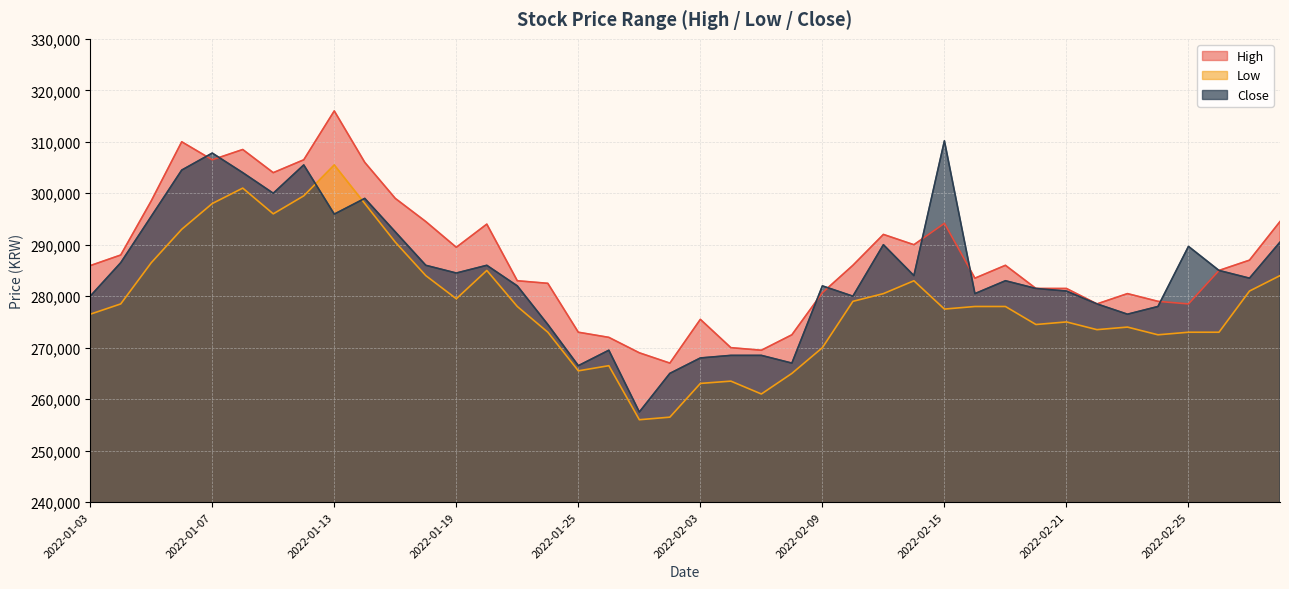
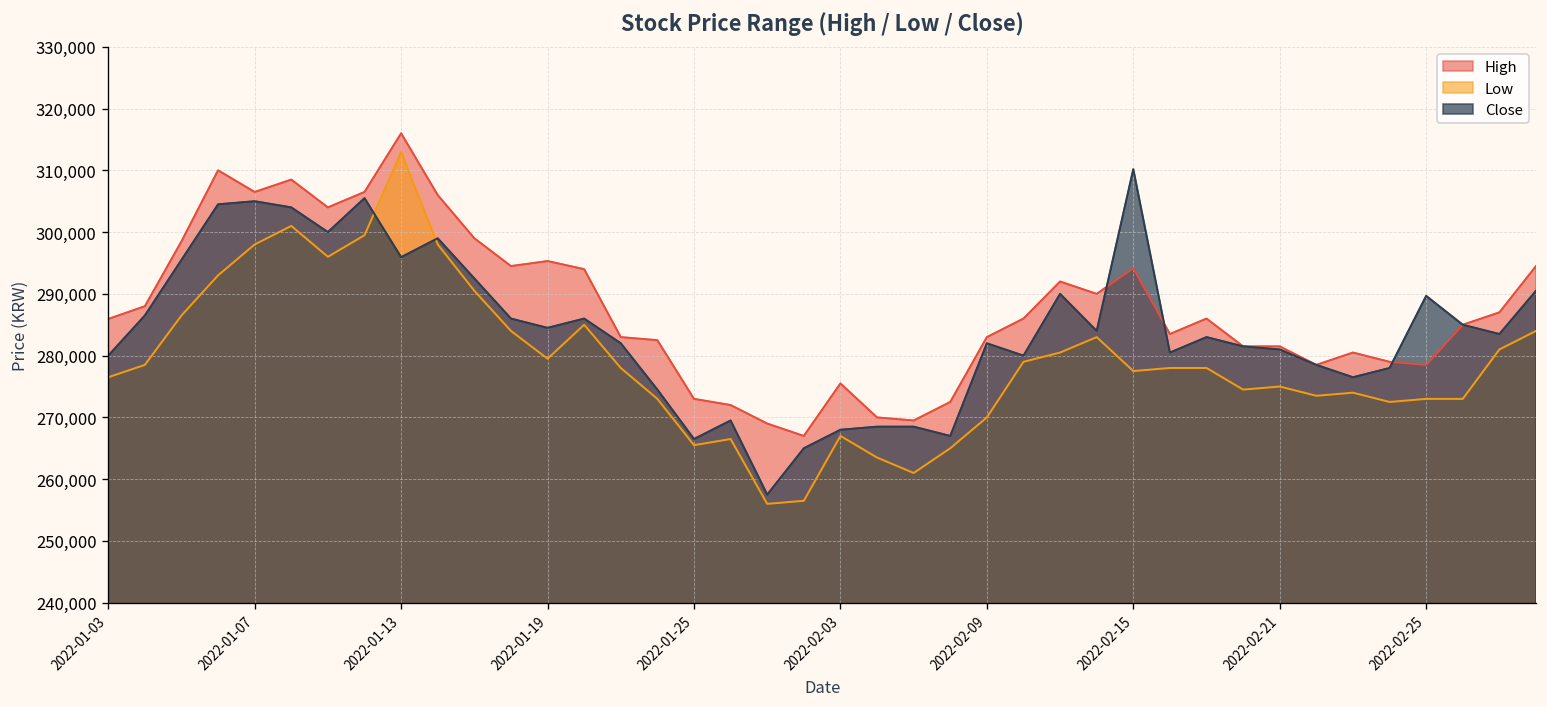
Close, 2022-01-07: 308,000 -> 305,000
Low, 2022-01-13: 306,000 -> 313,000
High, 2022-01-19: 290,000 -> 295,000
Low, 2022-02-03: 263,000 -> 267,000
High, 2022-02-09: 281,000 -> 283,000
